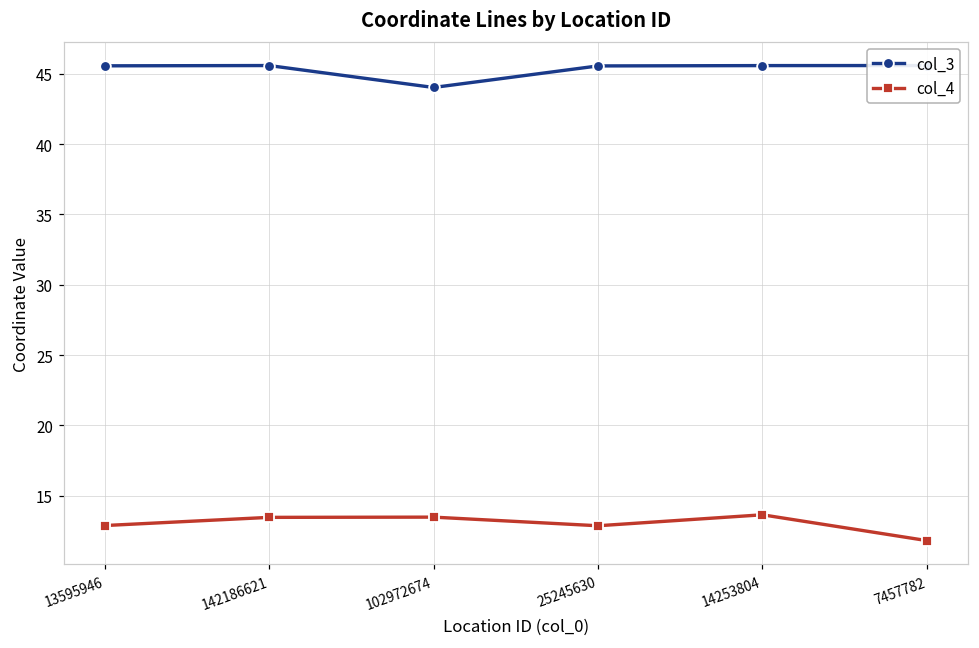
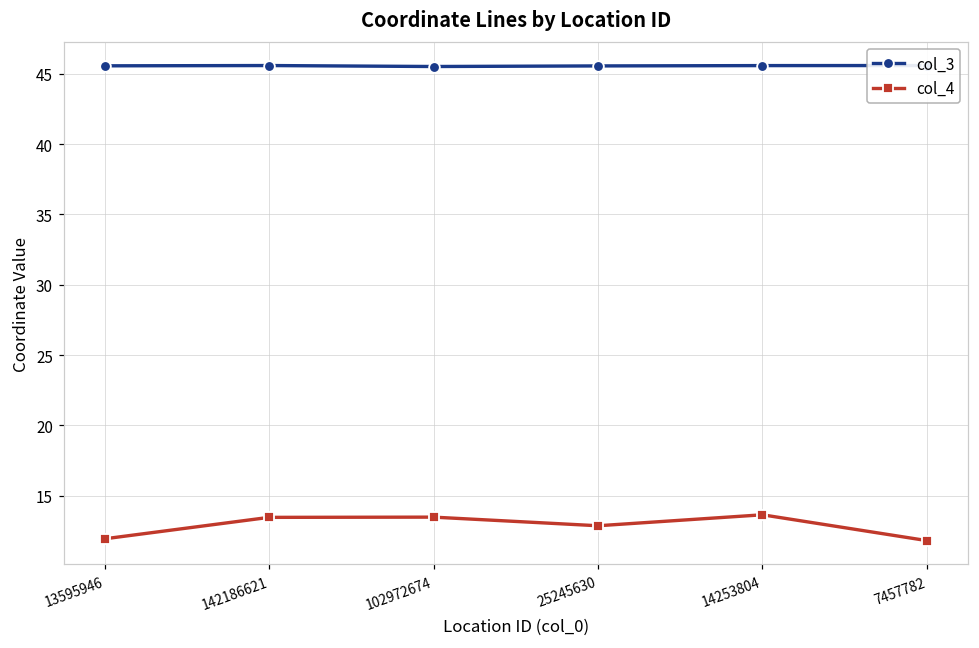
col_4, 13595946: 12.9 -> 11.9
col_3, 102972674: 44.0 -> 45.5
